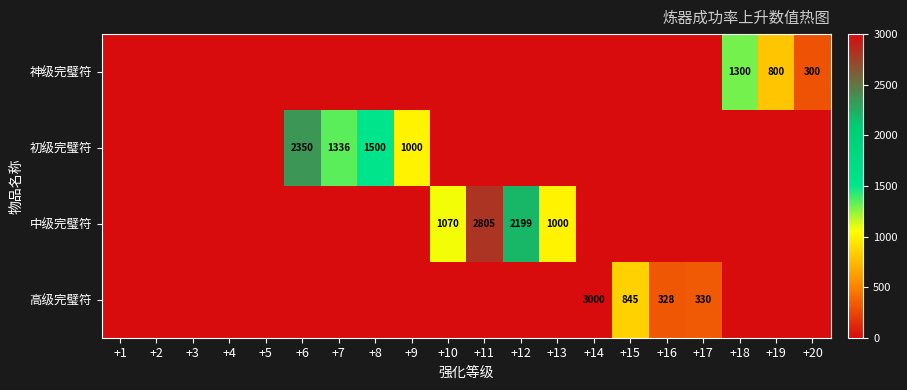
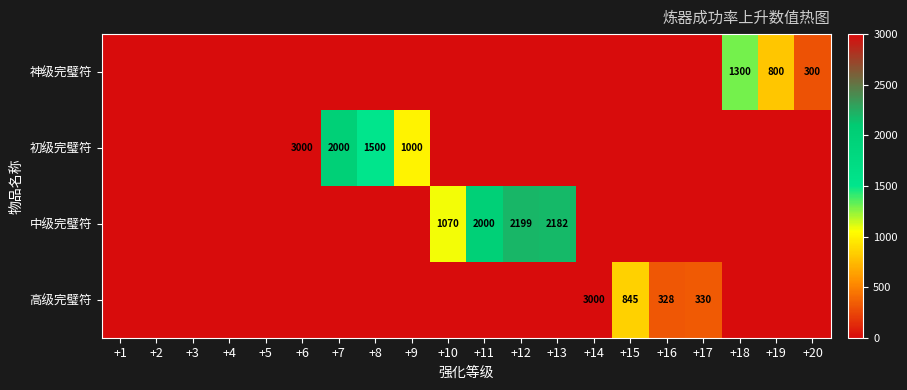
初级完璧符, +6: 2350 -> 3000
初级完璧符, +7: 1336 -> 2000
中级完璧符, +11: 2805 -> 2000
中级完璧符, +13: 1000 -> 2182
